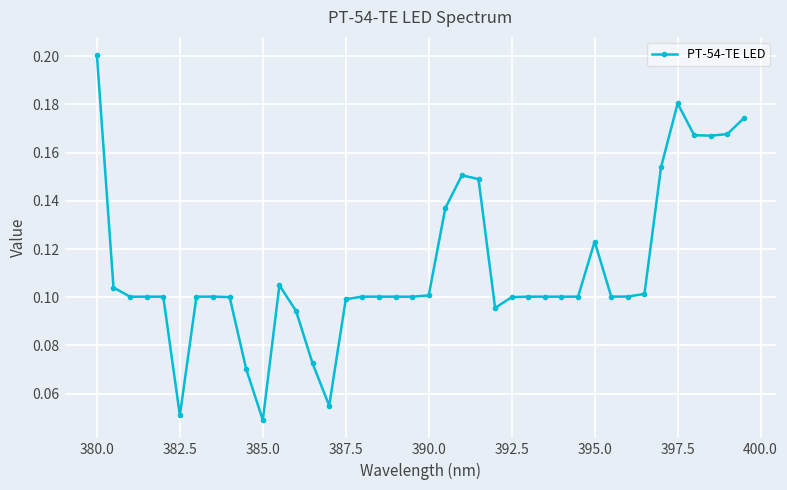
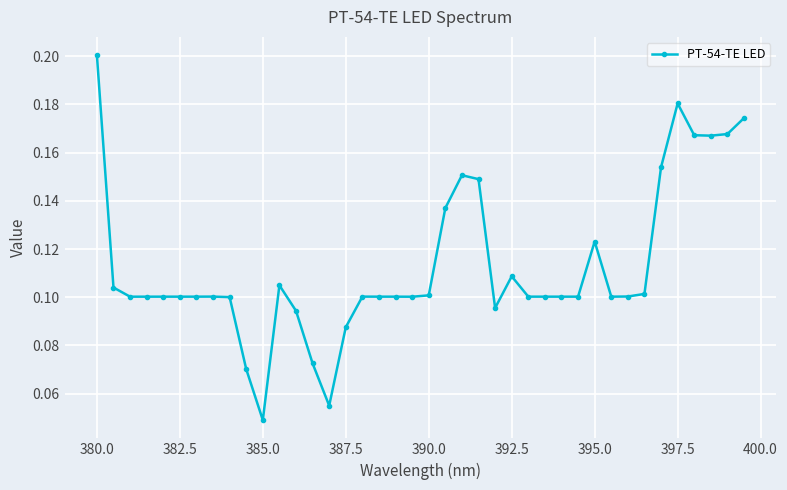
382.5: 0.051 -> 0.100
387.5: 0.099 -> 0.088
392.5: 0.100 -> 0.109
